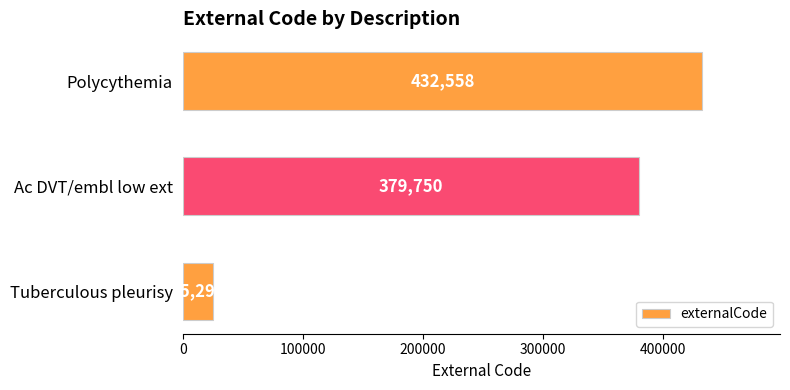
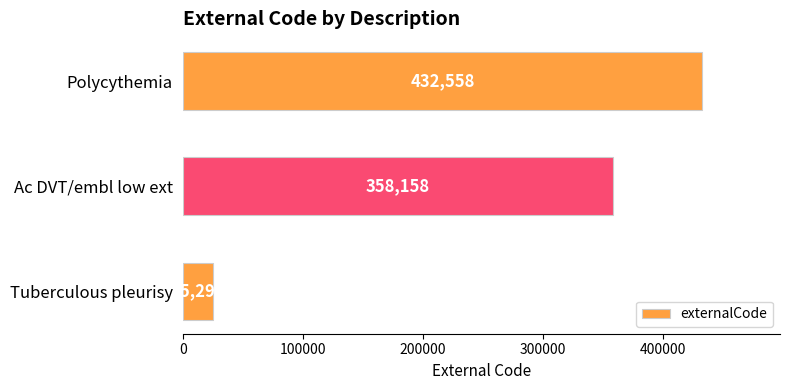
Ac DVT/embl low ext: 379,750 -> 358,158
